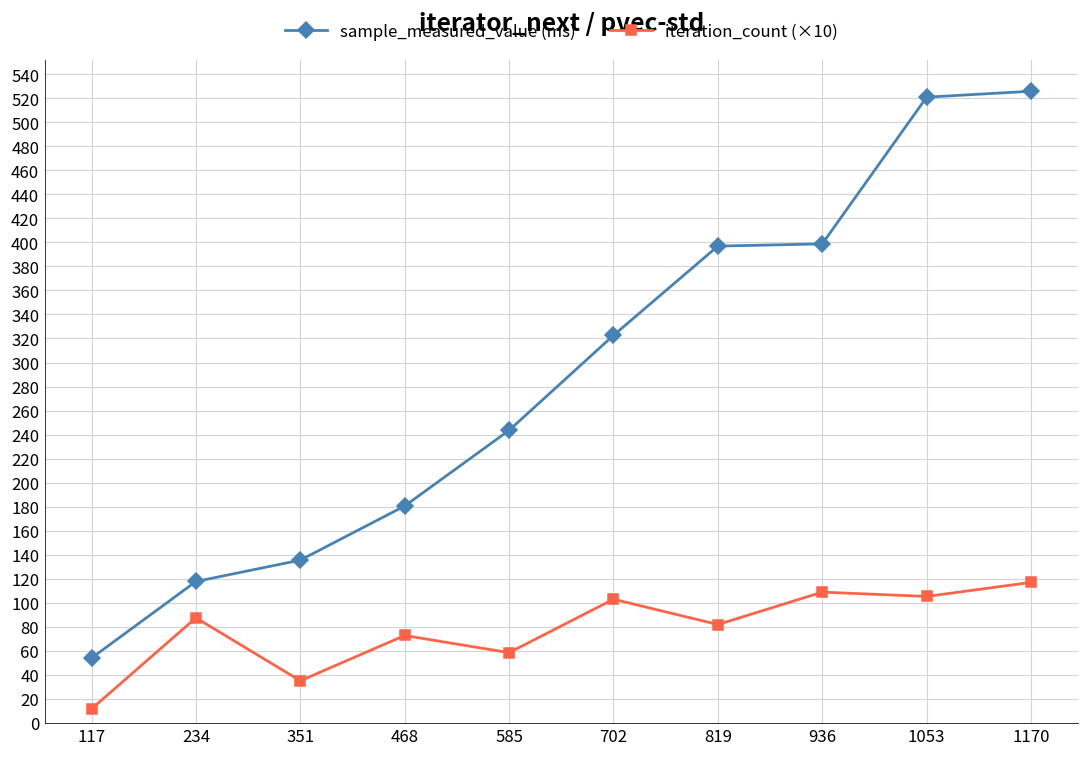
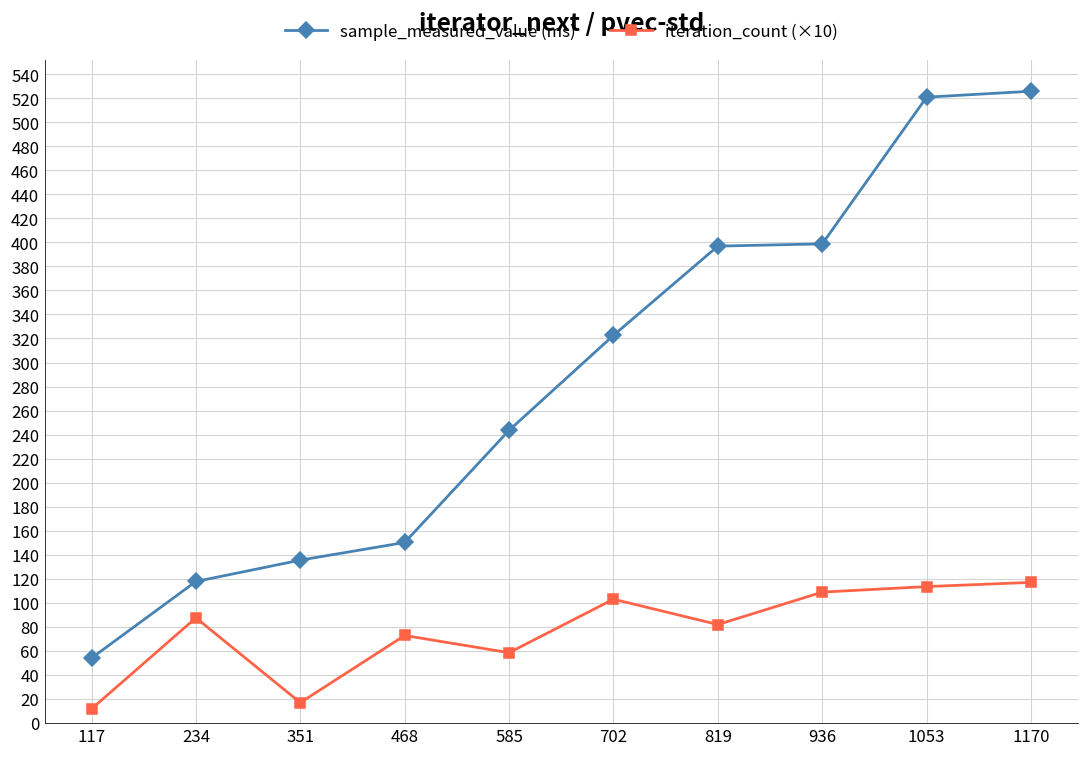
iteration_count (×10), 351: 35 -> 17
sample_measured_value (ms), 468: 181 -> 150
iteration_count (×10), 1053: 105 -> 114
